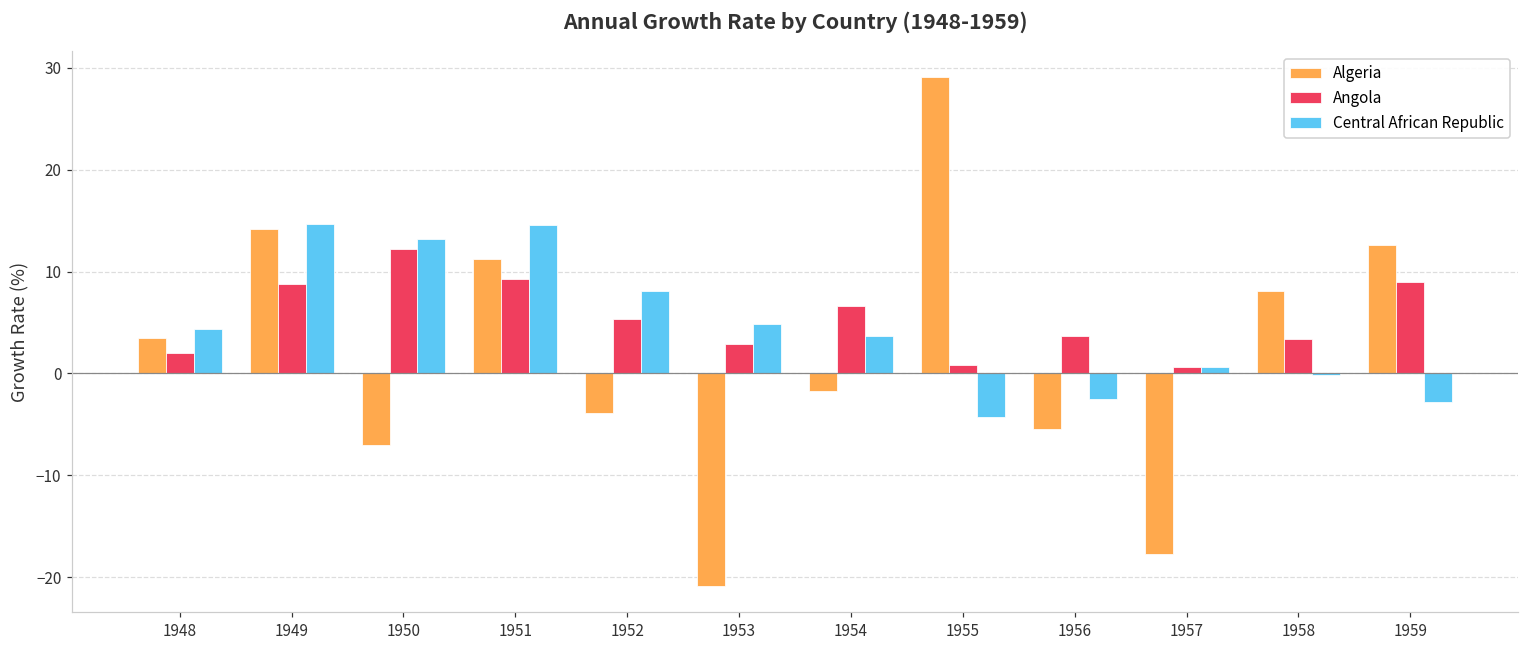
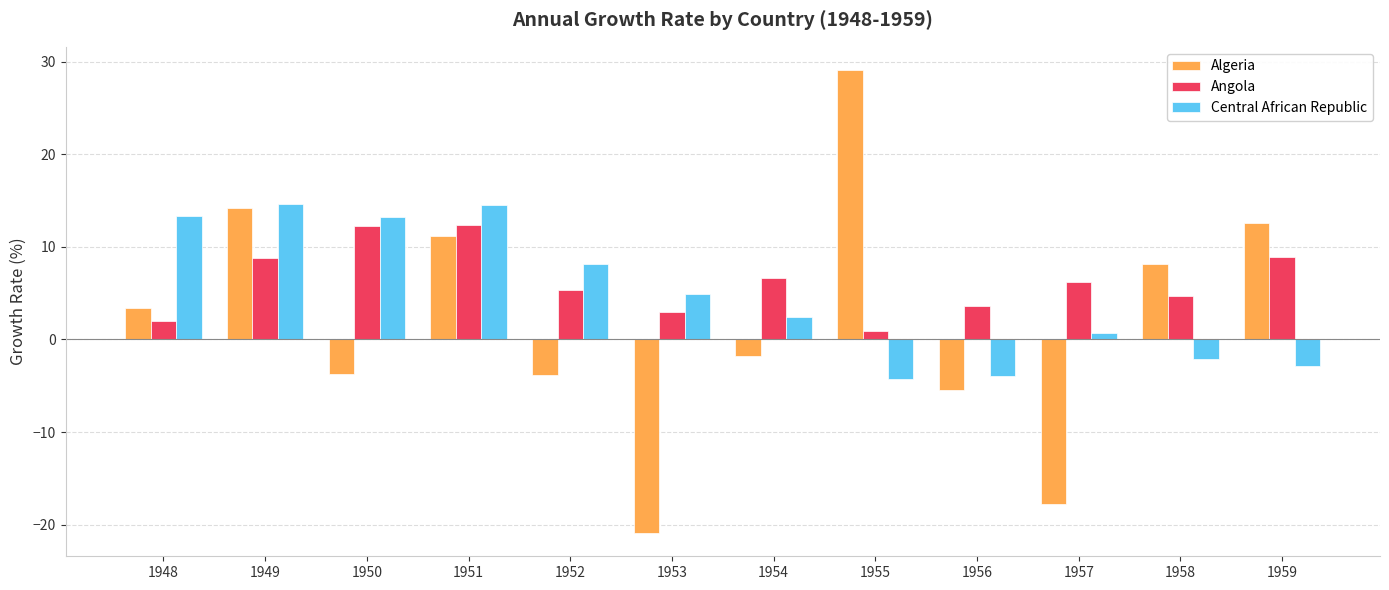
Central African Republic, 1948: 4 -> 13
Algeria, 1950: -7 -> -4
Angola, 1951: 9 -> 12
Central African Republic, 1954: 4 -> 2
Central African Republic, 1956: -3 -> -4
Angola, 1957: 1 -> 6
Angola, 1958: 3 -> 5
Central African Republic, 1958: 0 -> -2
